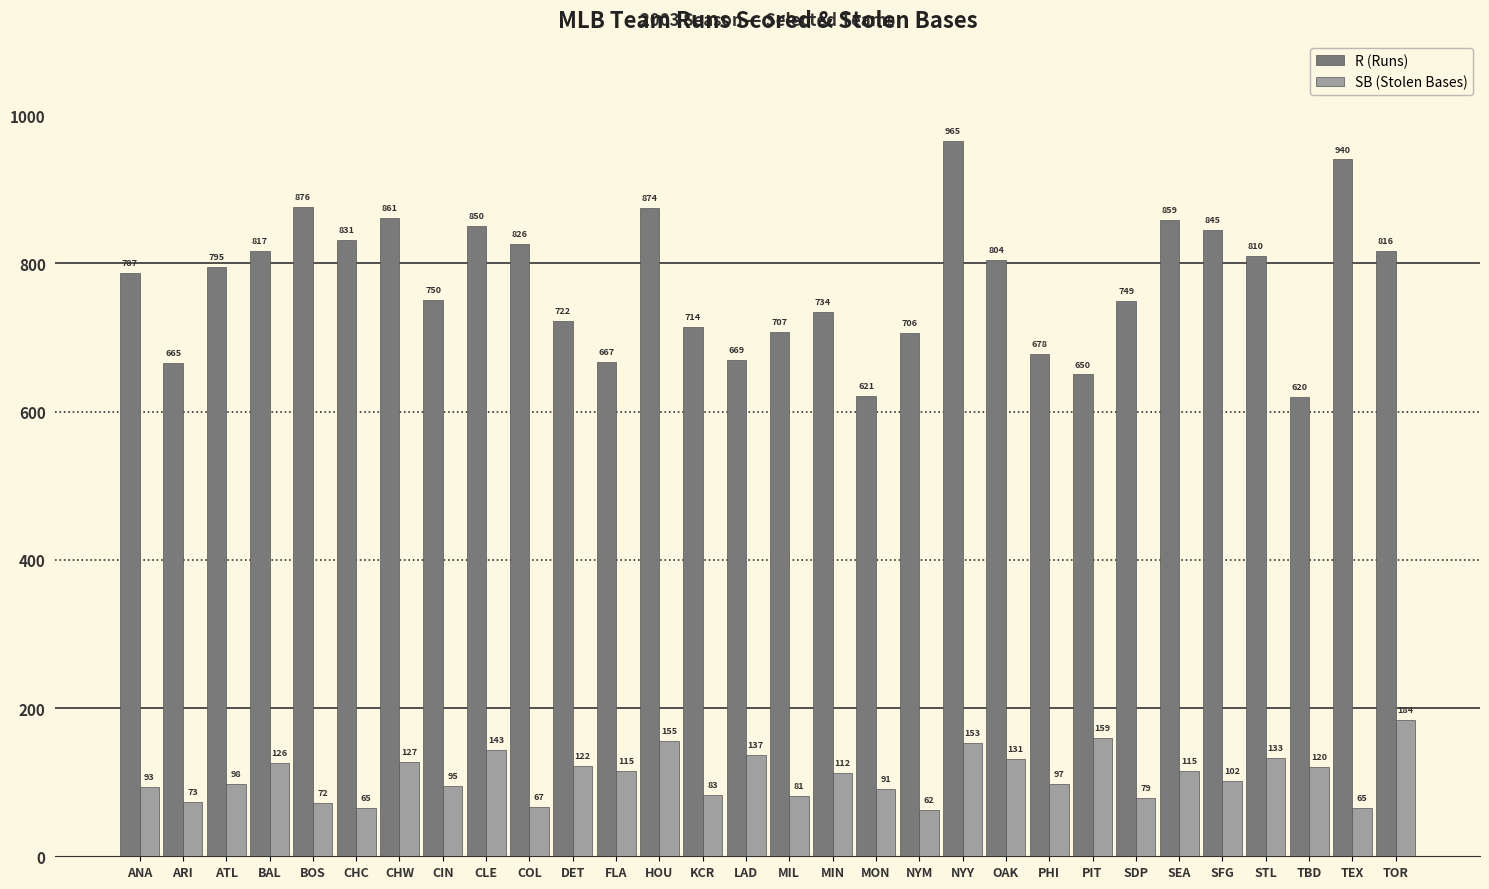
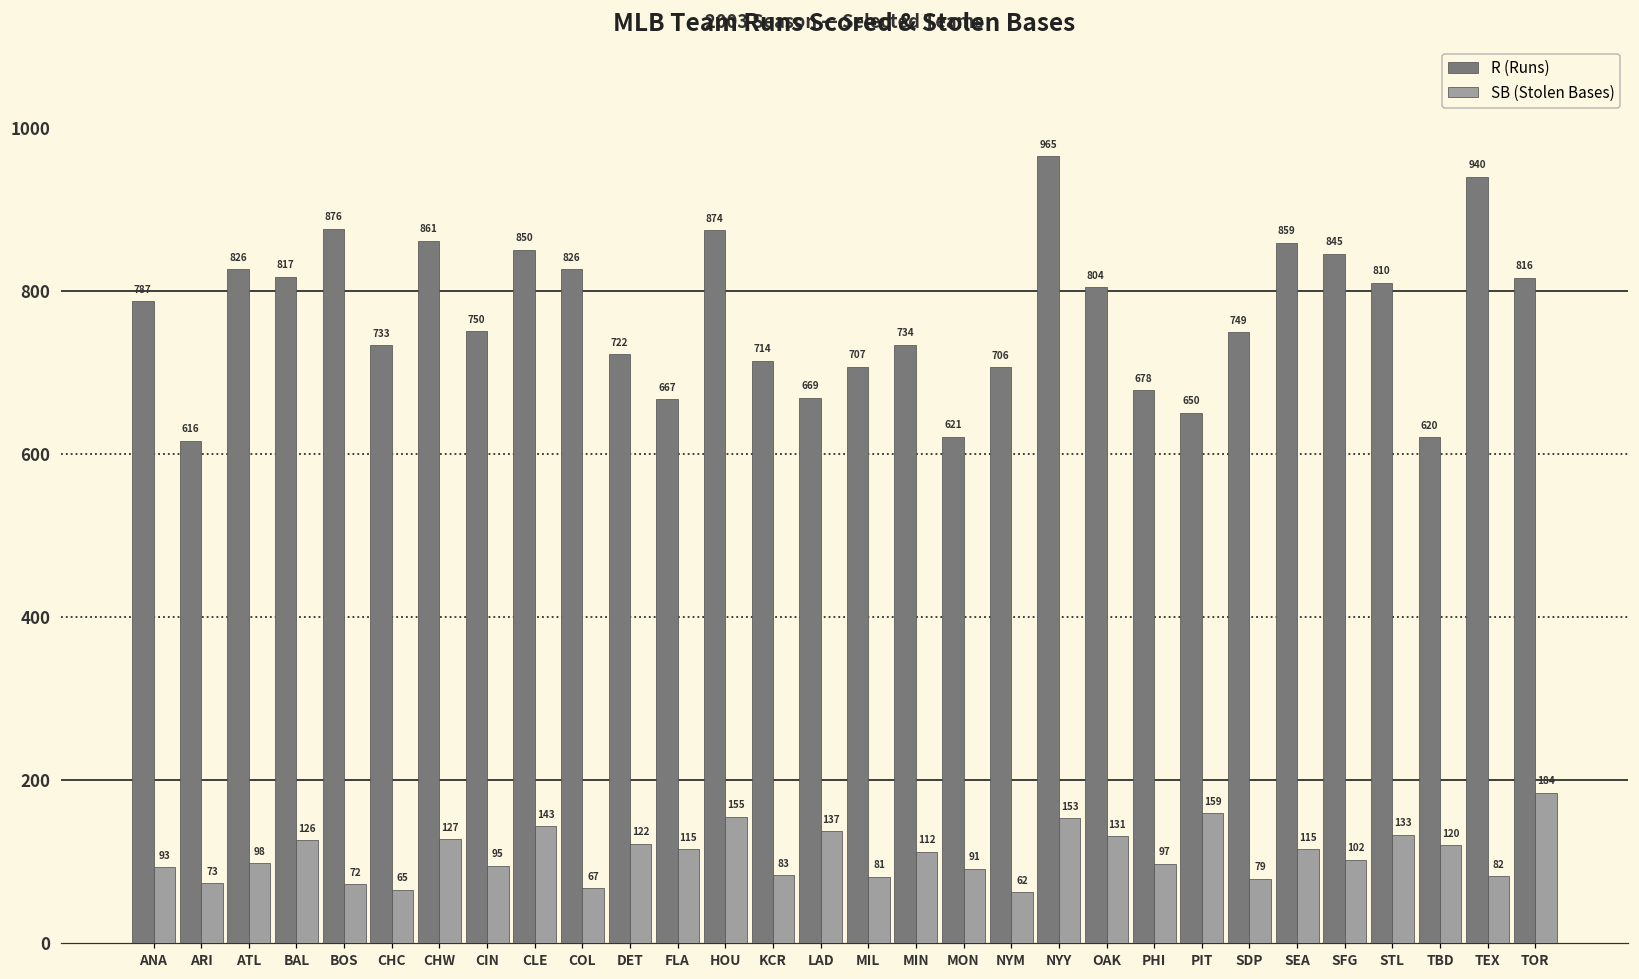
R (Runs), ARI: 665 -> 616
R (Runs), ATL: 795 -> 826
R (Runs), CHC: 831 -> 733
SB (Stolen Bases), TEX: 65 -> 82
